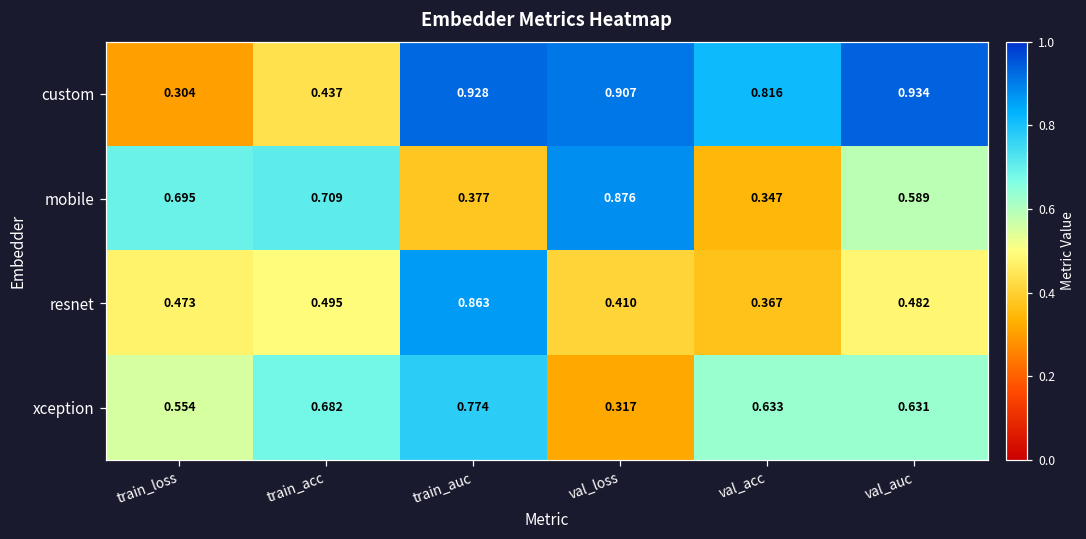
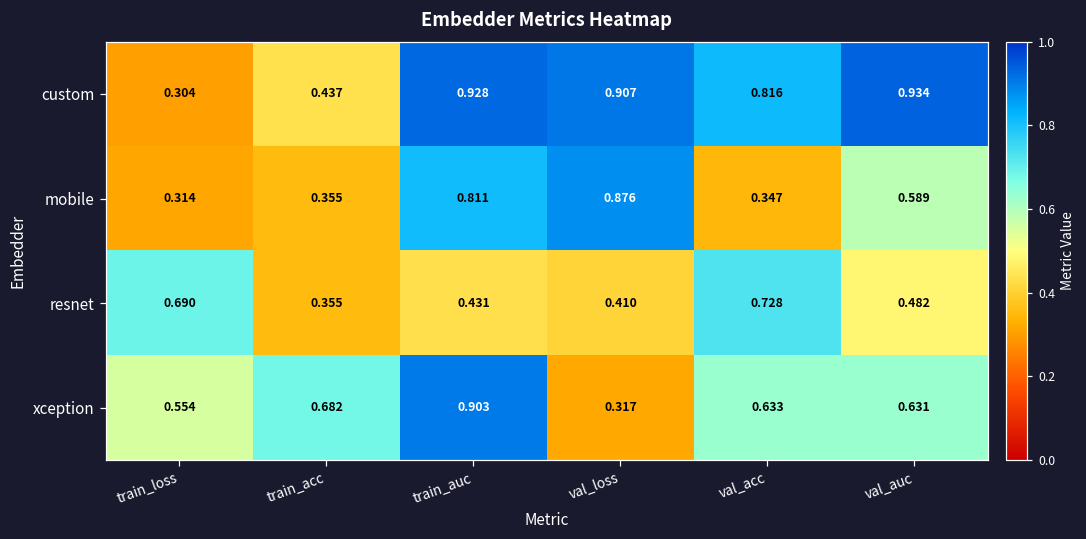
mobile, train_loss: 0.695 -> 0.314
mobile, train_acc: 0.709 -> 0.355
mobile, train_auc: 0.377 -> 0.811
resnet, train_loss: 0.473 -> 0.690
resnet, train_acc: 0.495 -> 0.355
resnet, train_auc: 0.863 -> 0.431
resnet, val_acc: 0.367 -> 0.728
xception, train_auc: 0.774 -> 0.903
